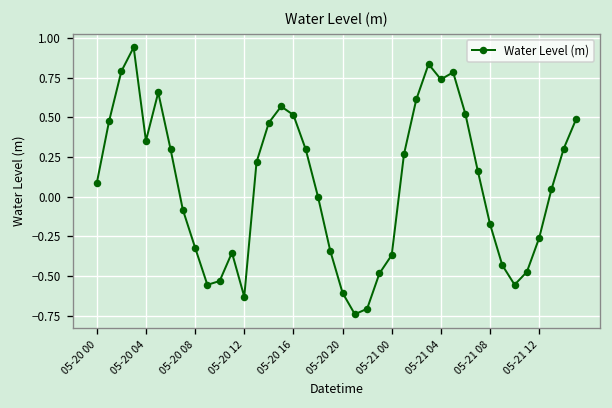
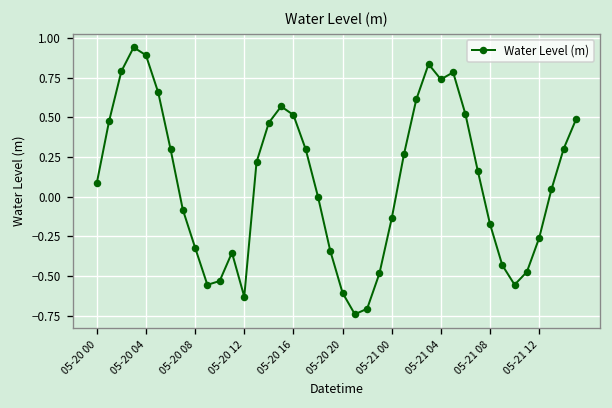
05-20 04: 0.35 -> 0.89
05-21 00: -0.37 -> -0.14
